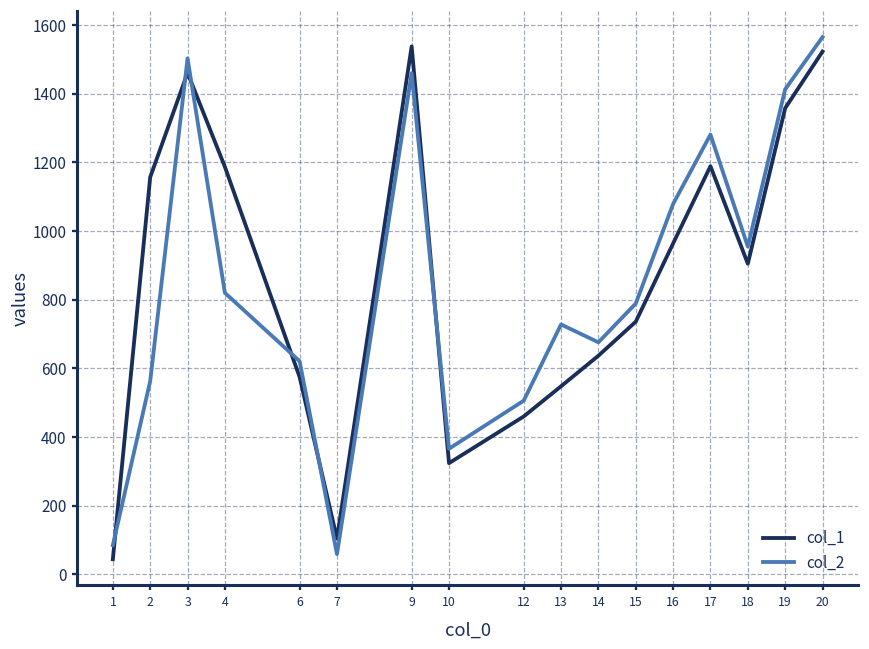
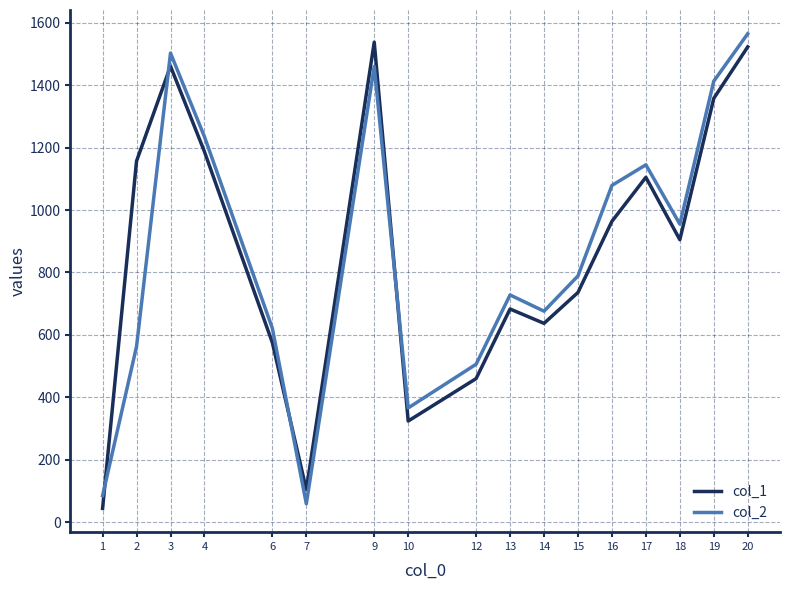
col_2, 4: 820 -> 1240
col_1, 13: 550 -> 680
col_1, 17: 1190 -> 1110
col_2, 17: 1280 -> 1150
